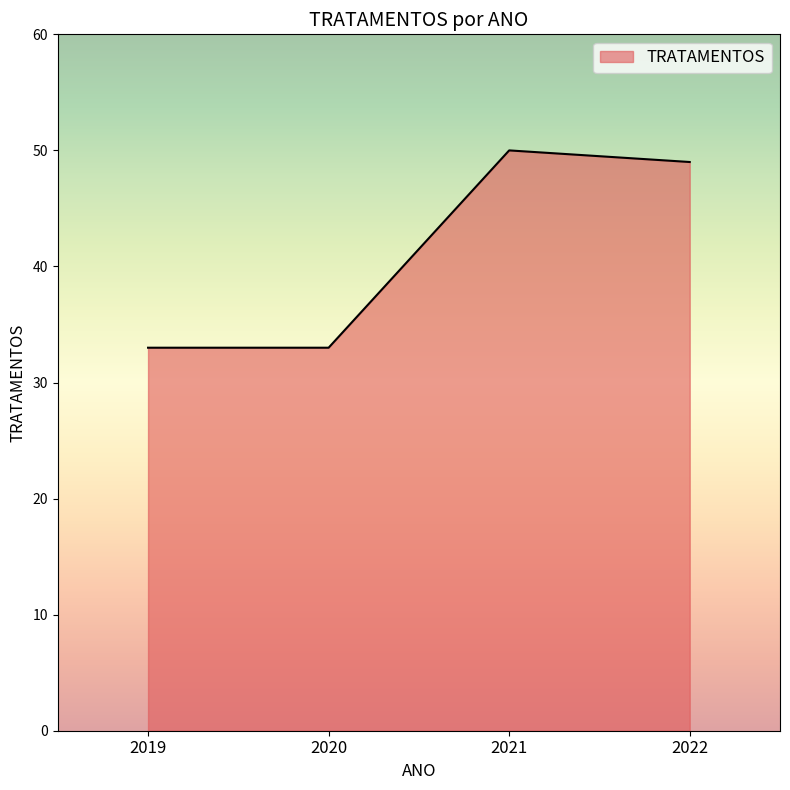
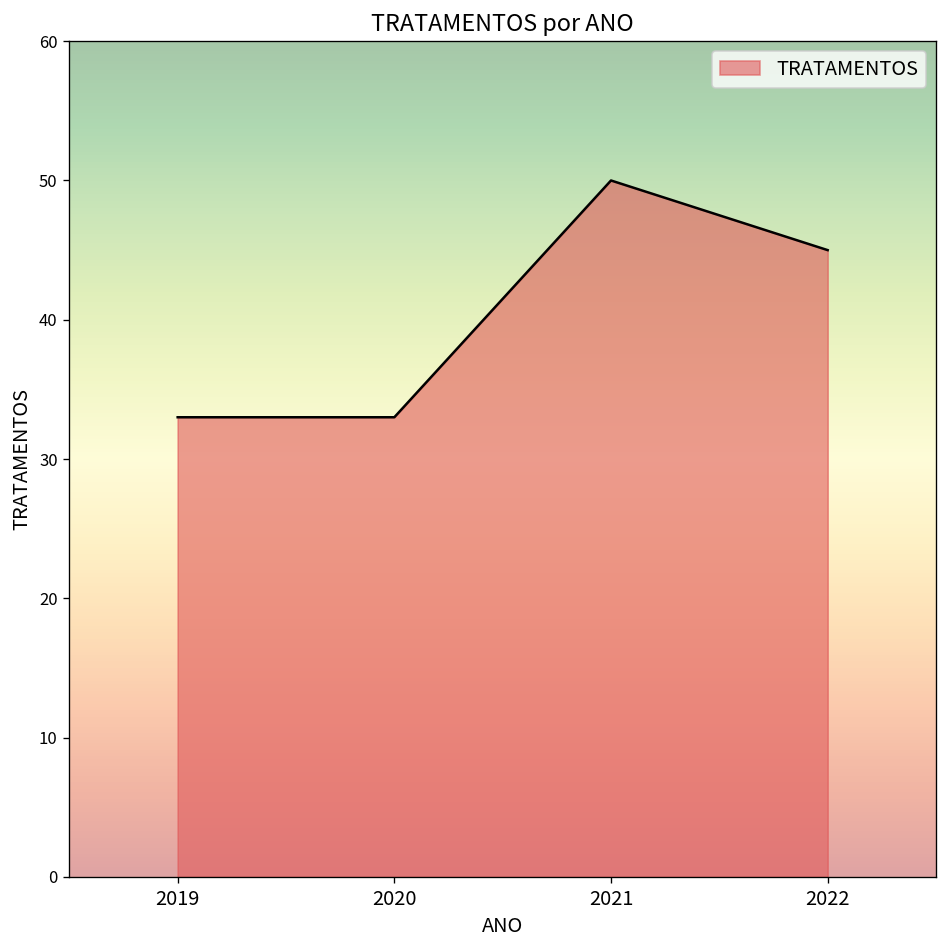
2022: 49 -> 45
